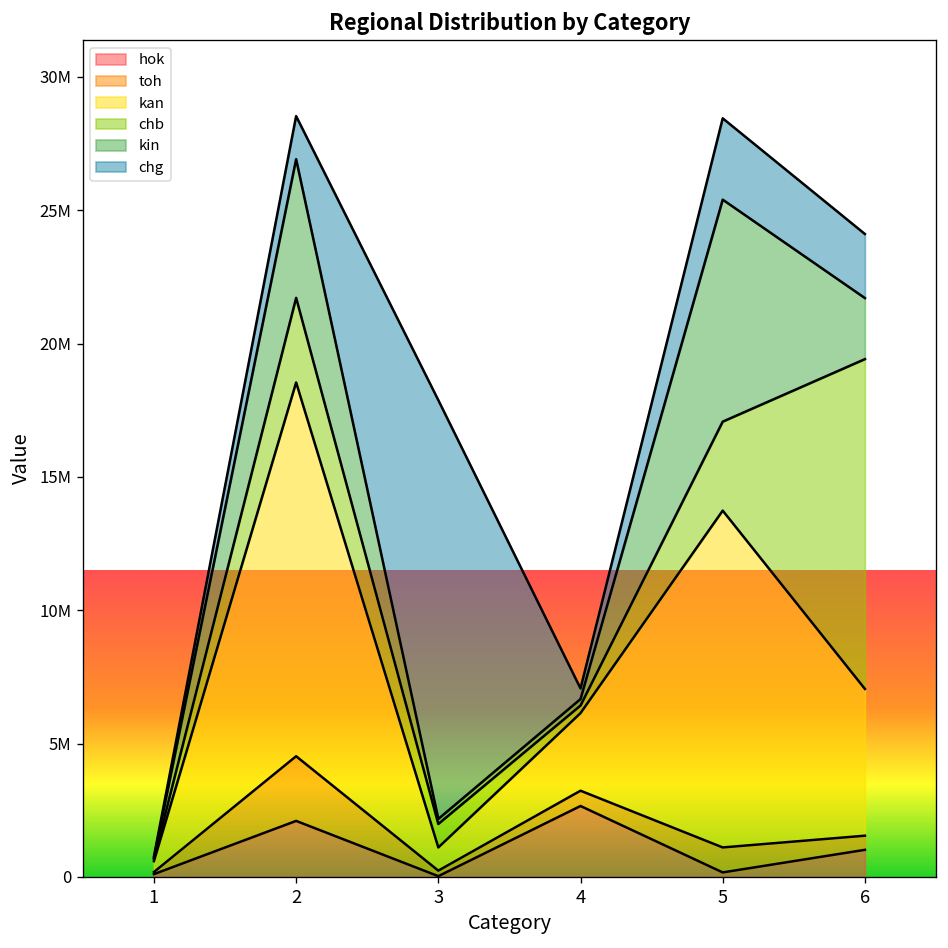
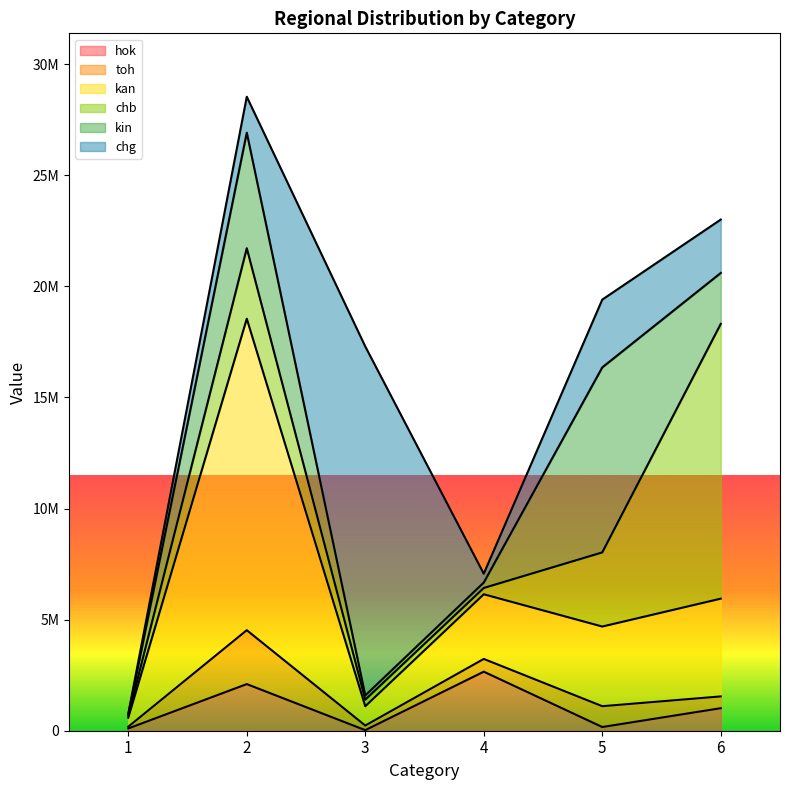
chb, 3: 900000 -> 300000
kan, 5: 12600000 -> 3600000
kan, 6: 5500000 -> 4400000
